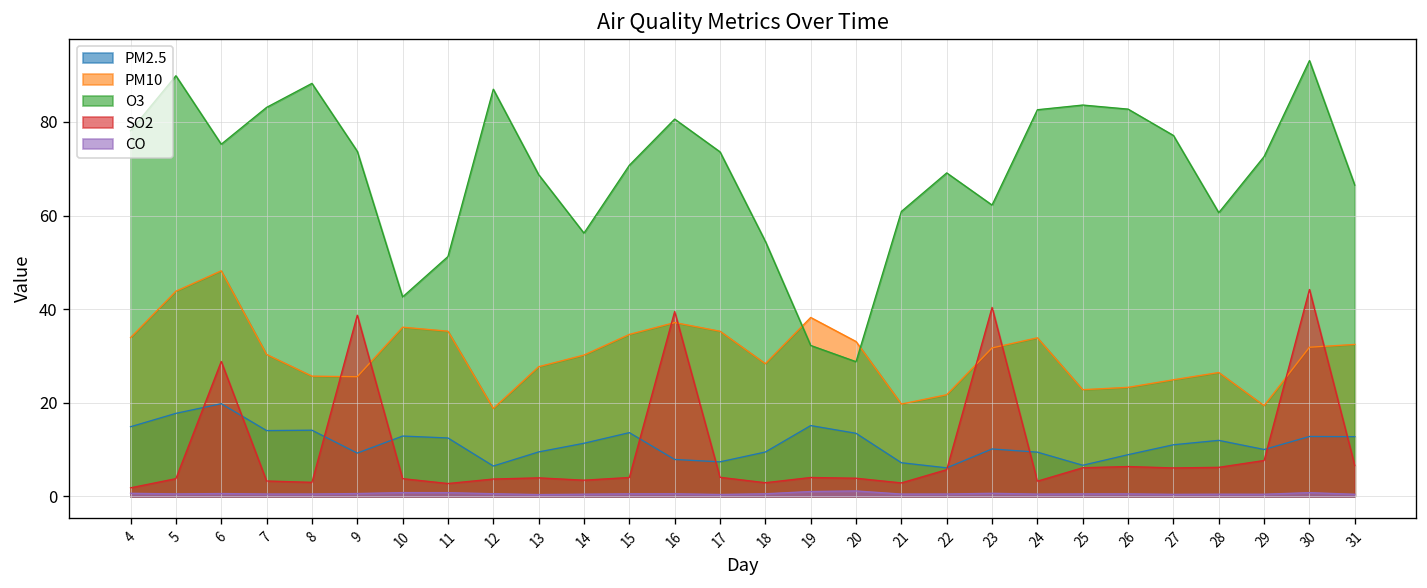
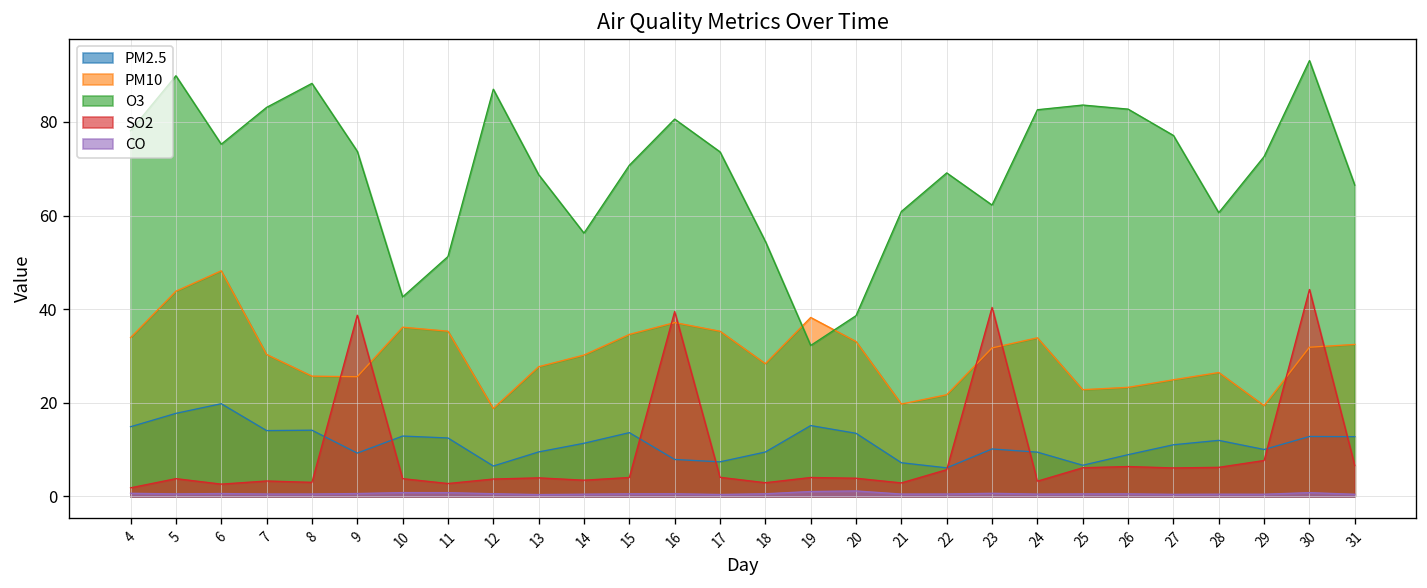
SO2, 6: 29 -> 3
O3, 20: 29 -> 39
